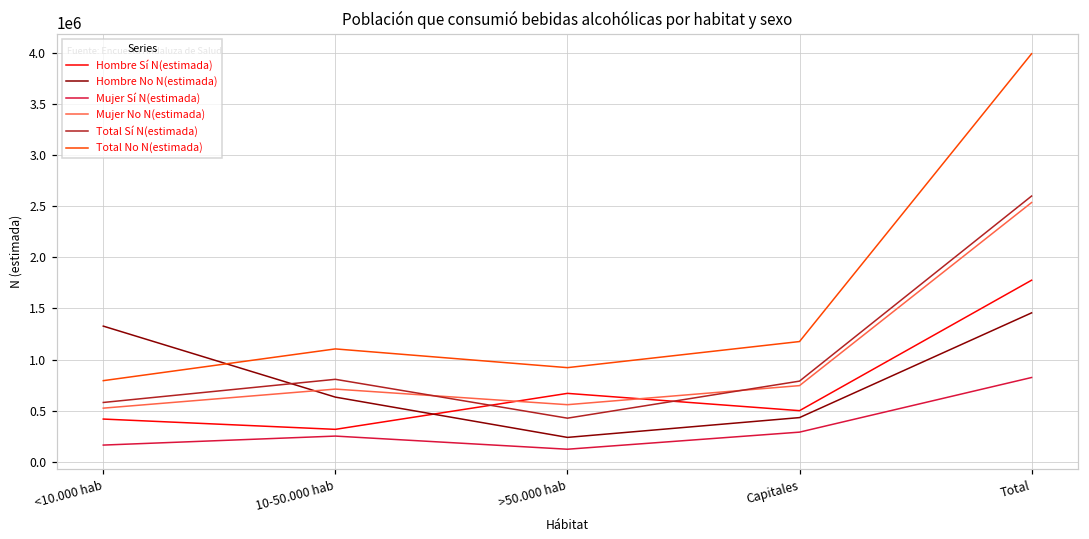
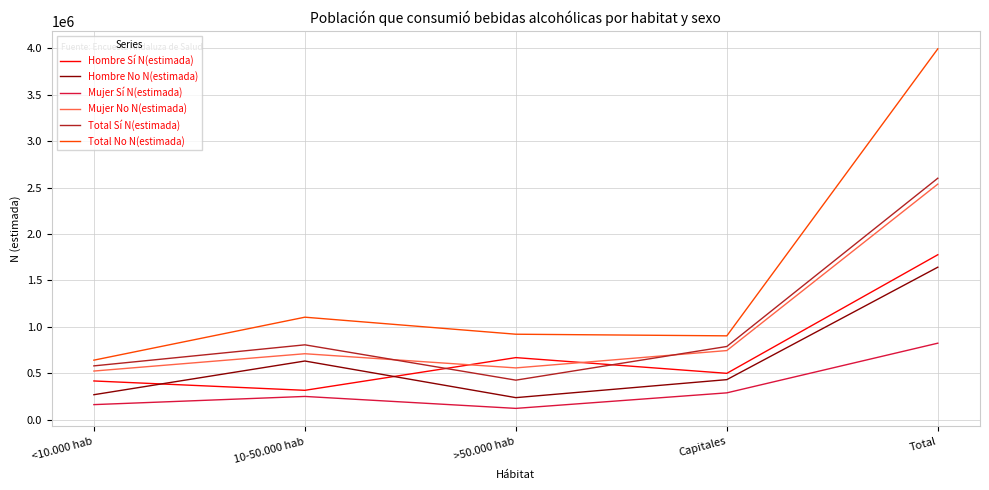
Hombre No N(estimada), <10.000 hab: 1300000 -> 300000
Total No N(estimada), <10.000 hab: 800000 -> 600000
Total No N(estimada), Capitales: 1200000 -> 900000
Hombre No N(estimada), Total: 1500000 -> 1600000
